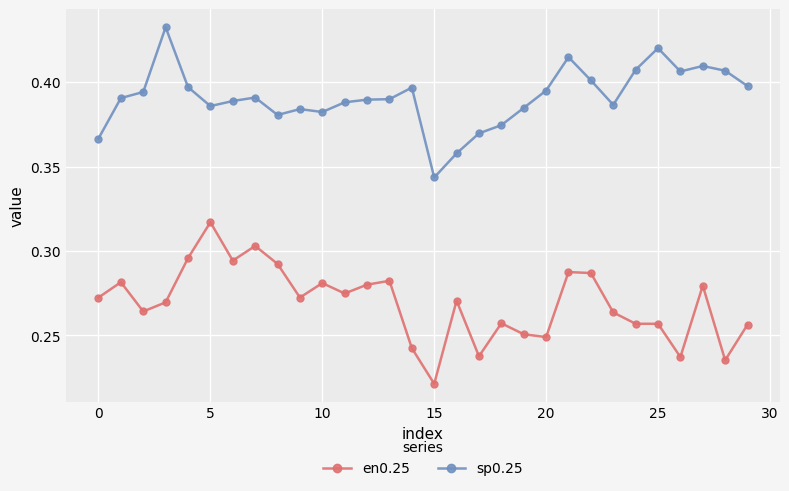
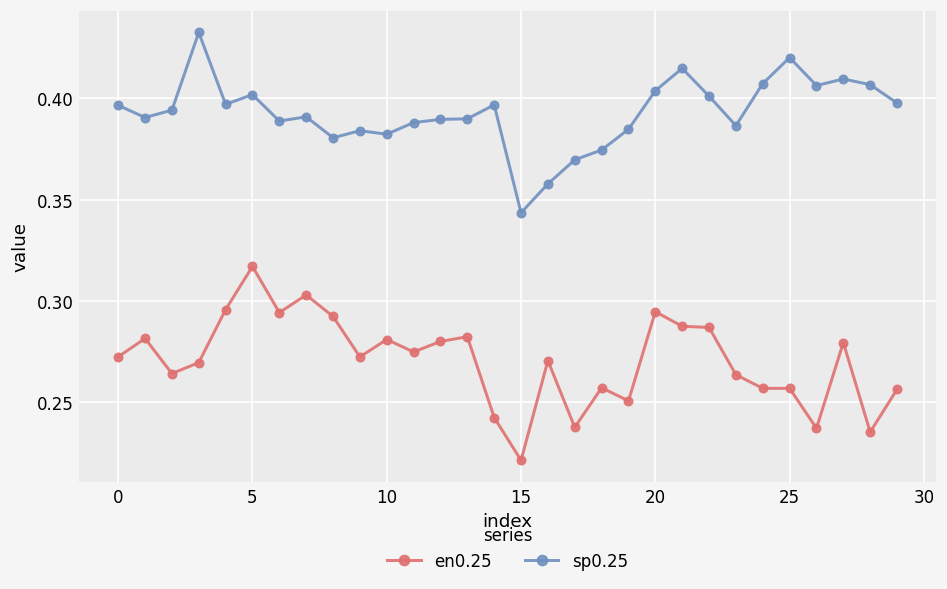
sp0.25, 0: 0.367 -> 0.397
sp0.25, 5: 0.386 -> 0.402
en0.25, 20: 0.249 -> 0.295
sp0.25, 20: 0.395 -> 0.404
